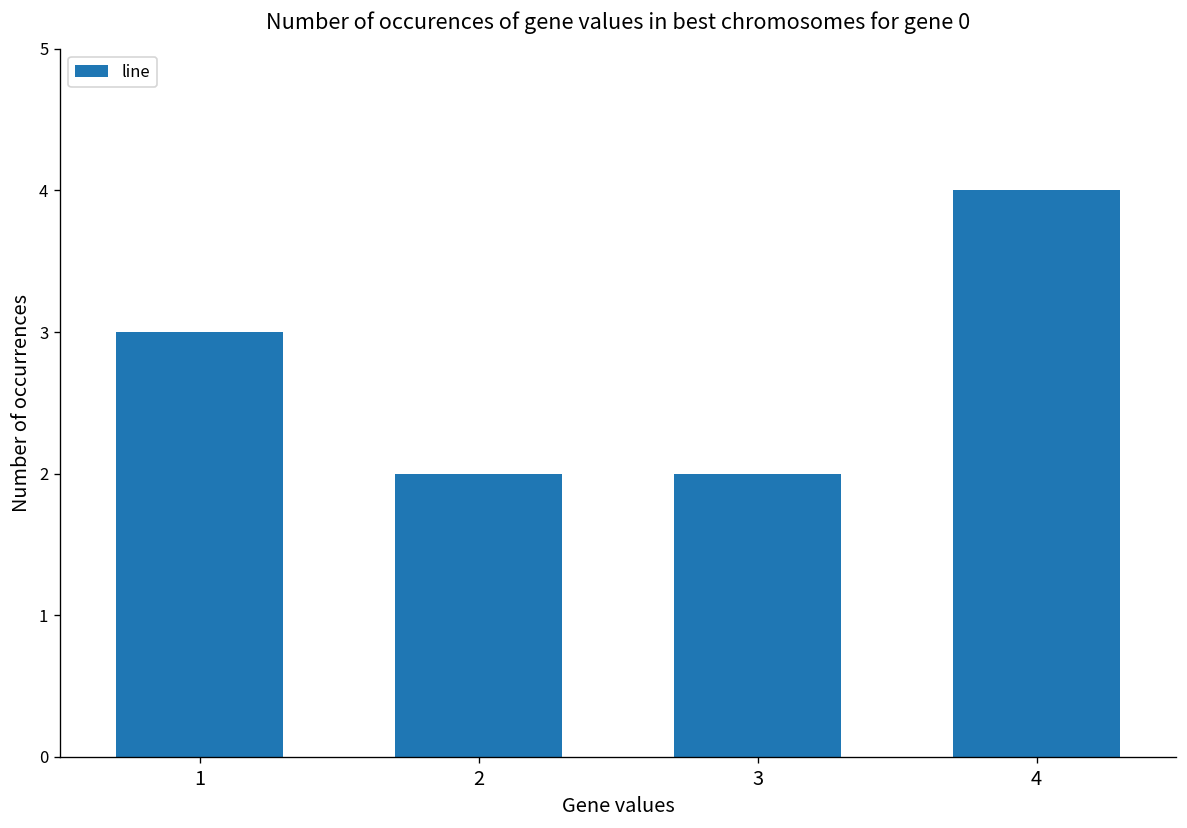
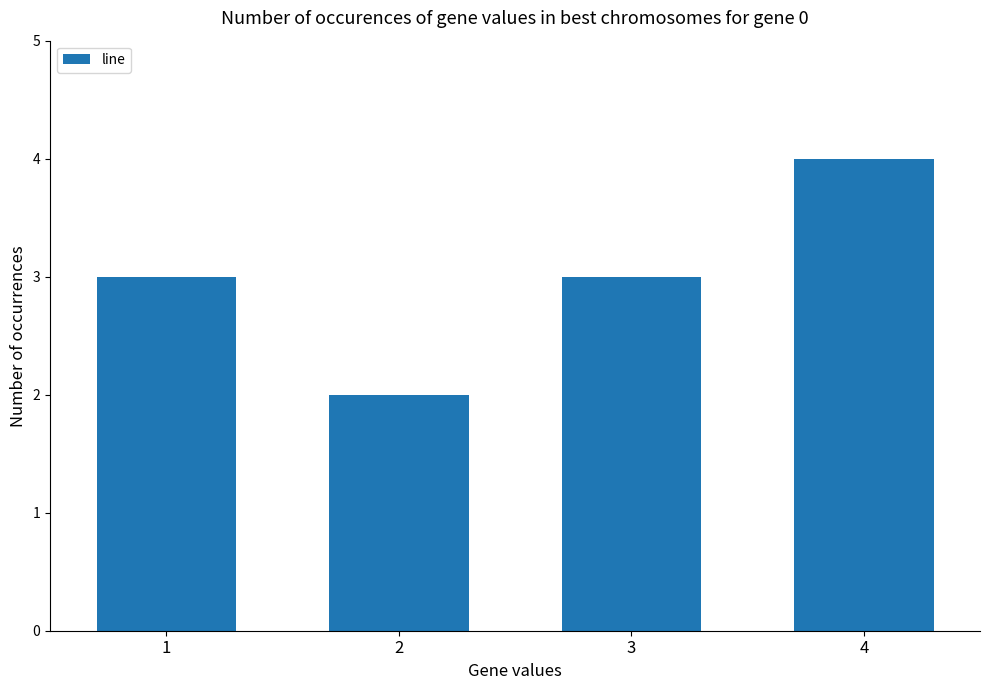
3: 2 -> 3
